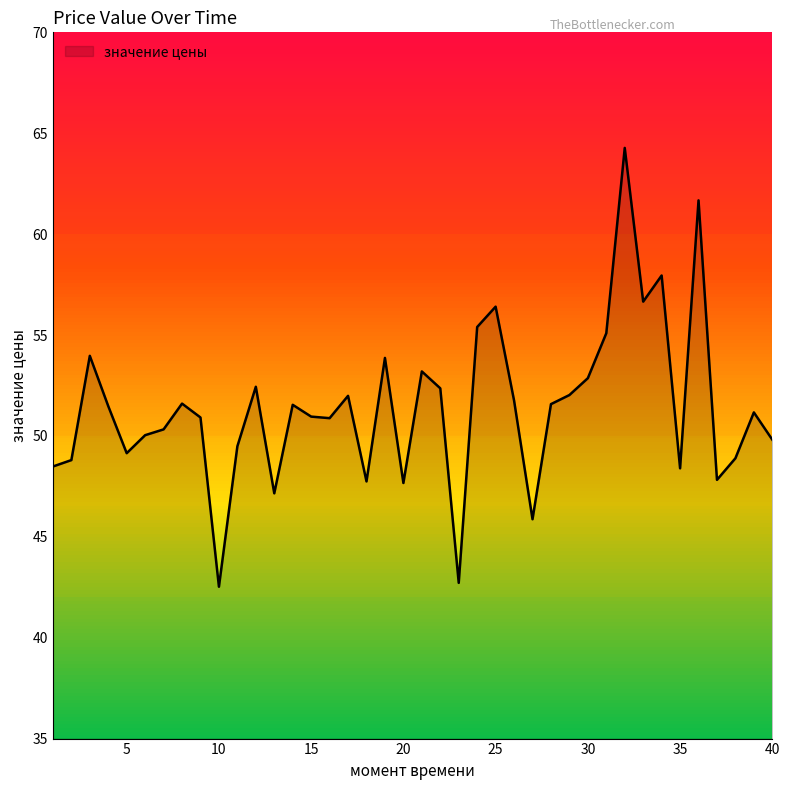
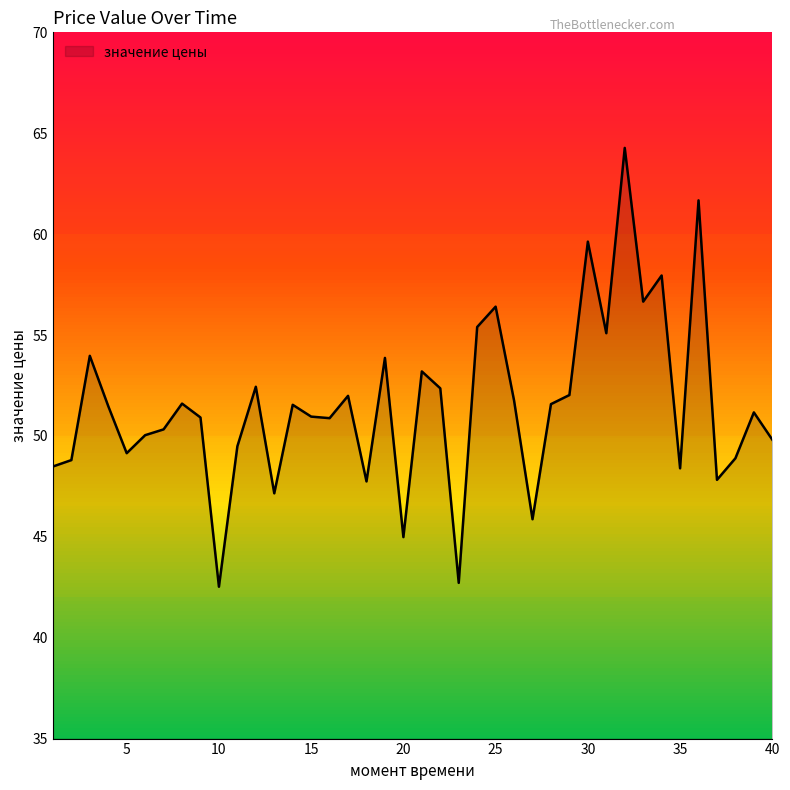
20: 47.7 -> 45.0
30: 52.9 -> 59.6
